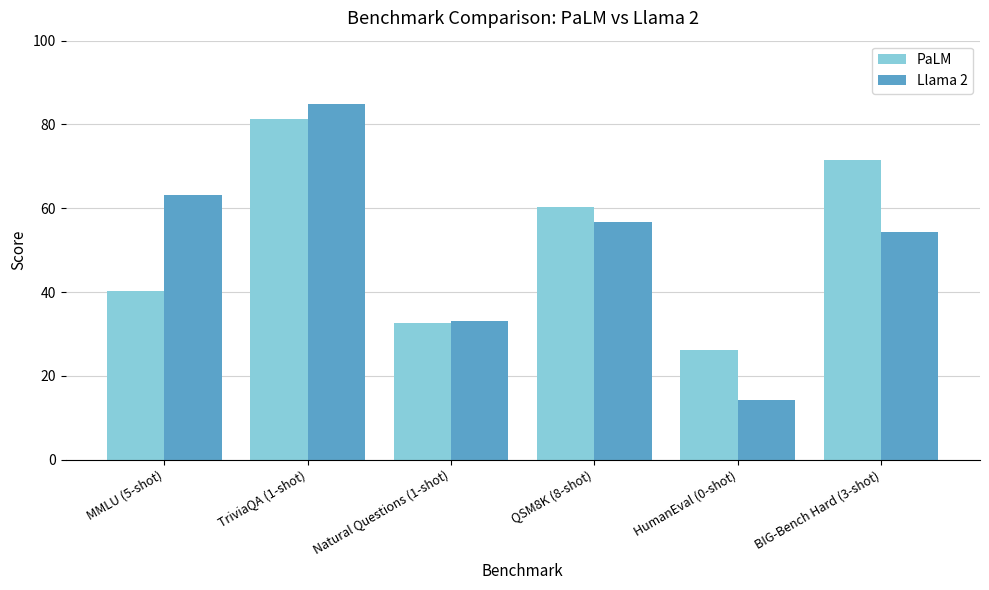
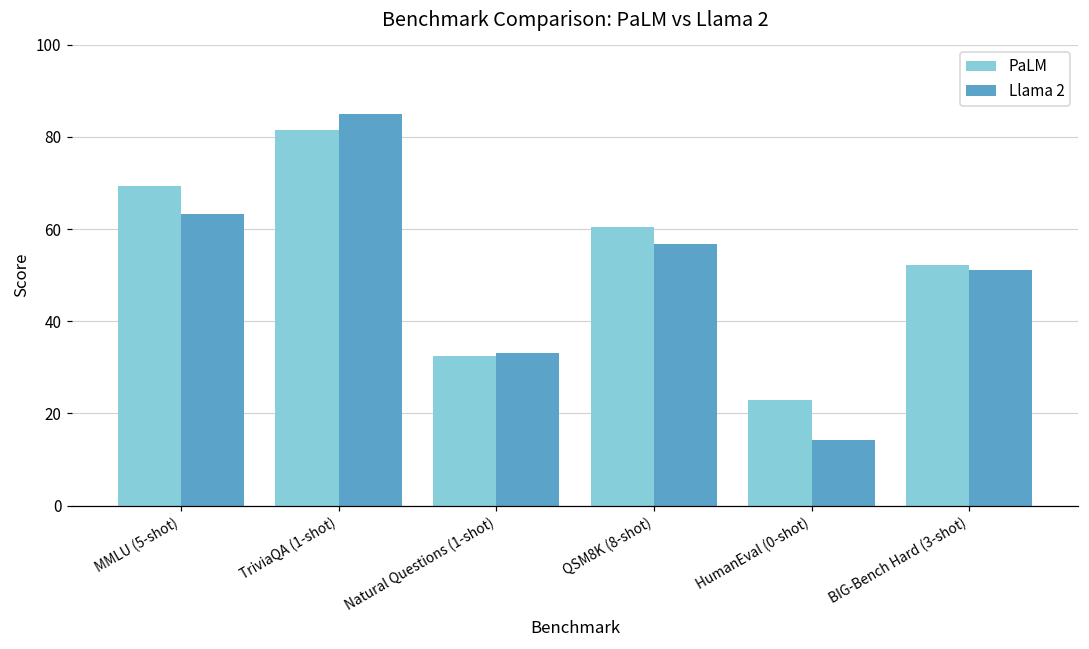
PaLM, MMLU (5-shot): 40 -> 69
PaLM, HumanEval (0-shot): 26 -> 23
PaLM, BIG-Bench Hard (3-shot): 72 -> 52
Llama 2, BIG-Bench Hard (3-shot): 54 -> 51
